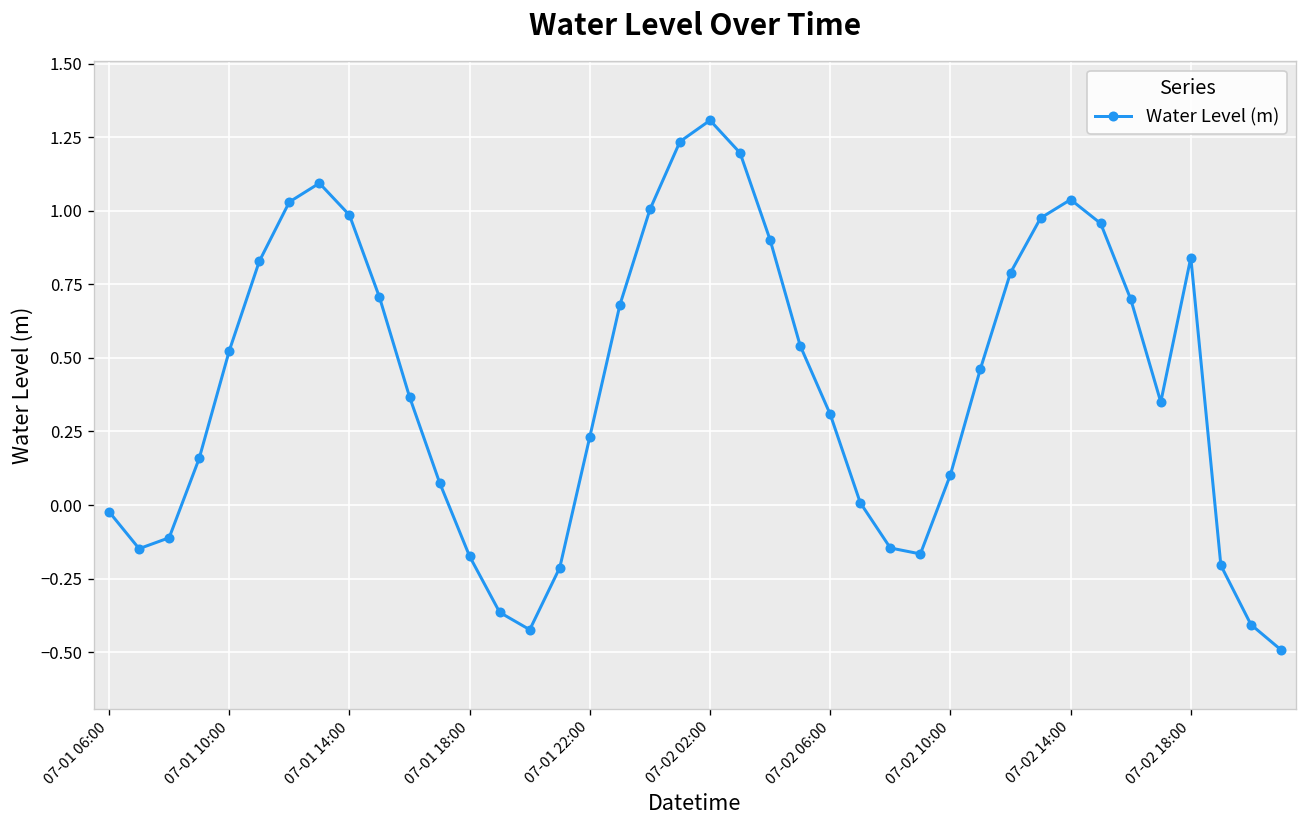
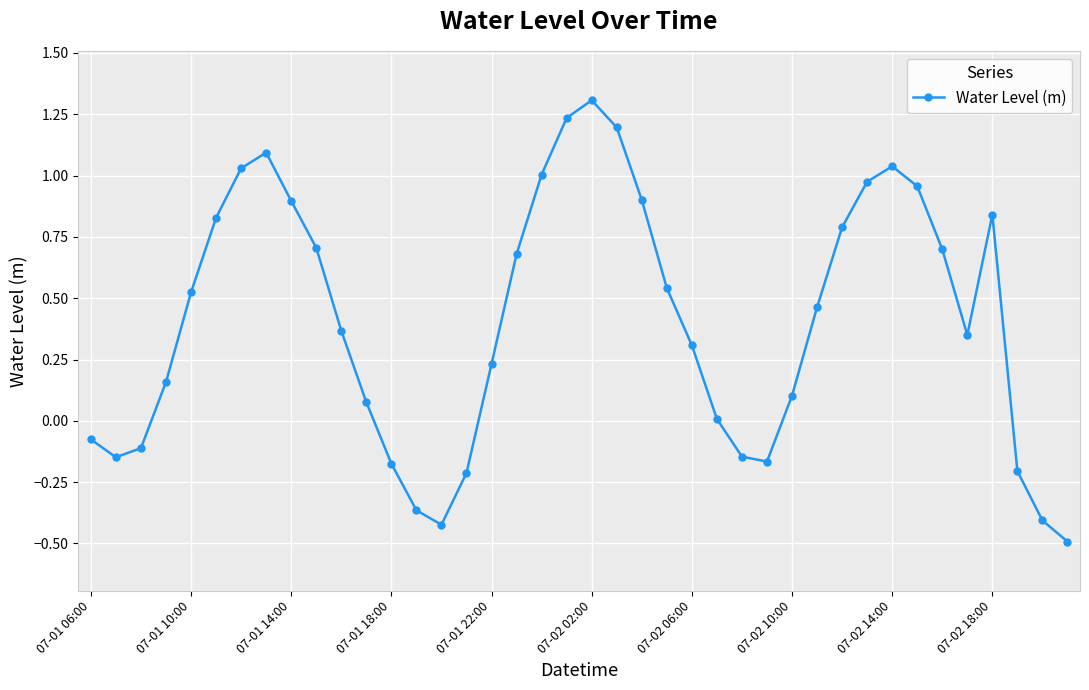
07-01 06:00: -0.02 -> -0.08
07-01 14:00: 0.99 -> 0.90
